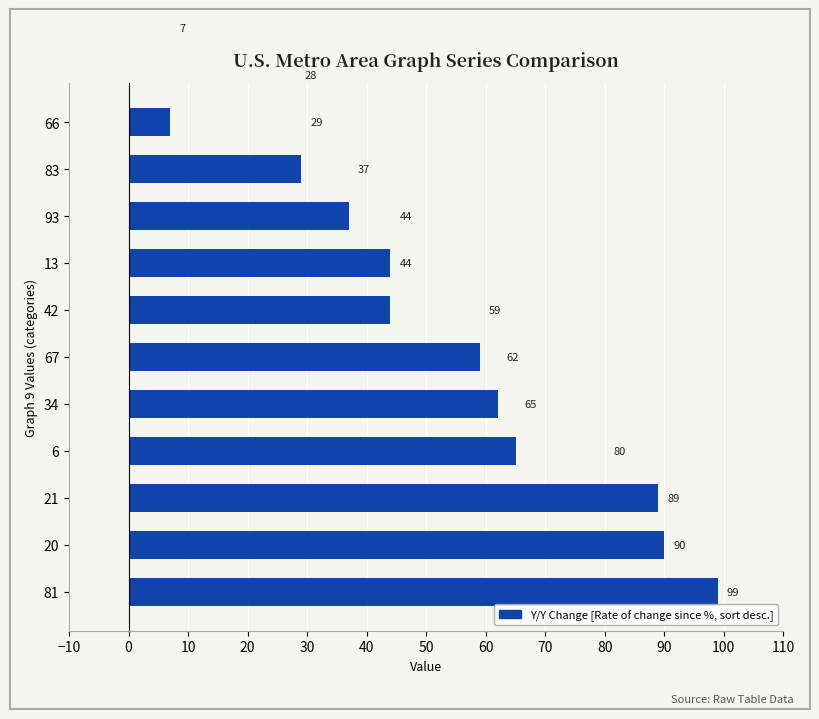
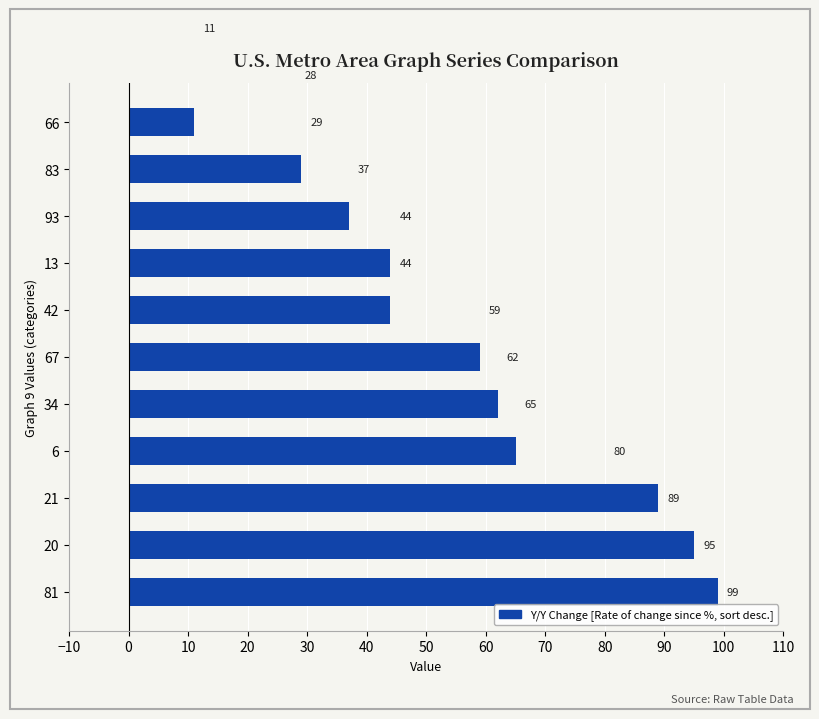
66: 7 -> 11
20: 90 -> 95
